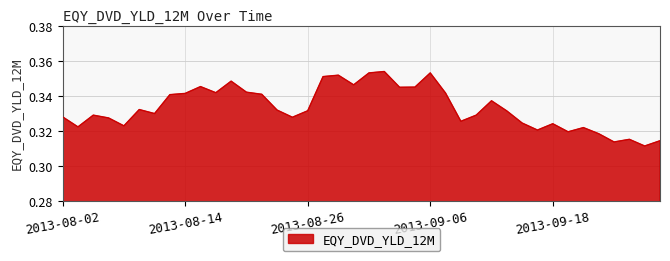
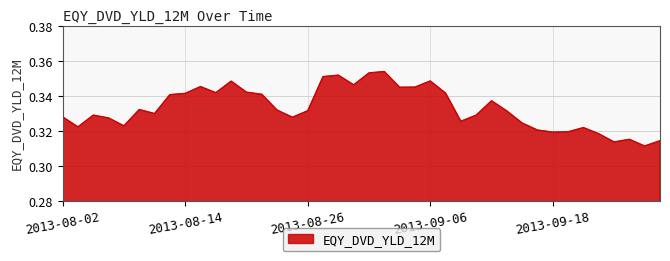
2013-09-06: 0.353 -> 0.349
2013-09-18: 0.324 -> 0.319
